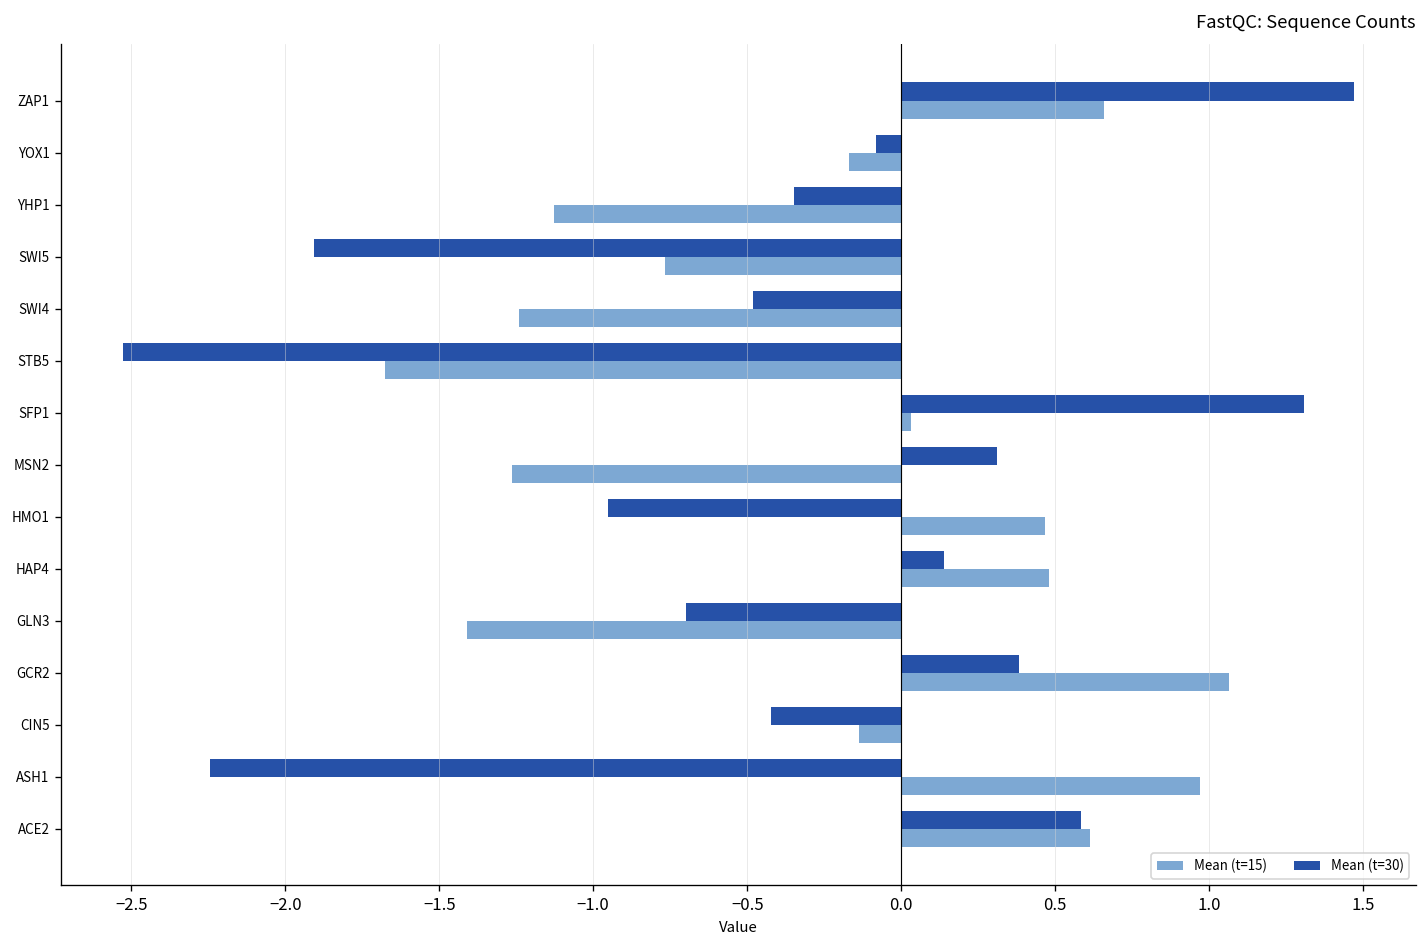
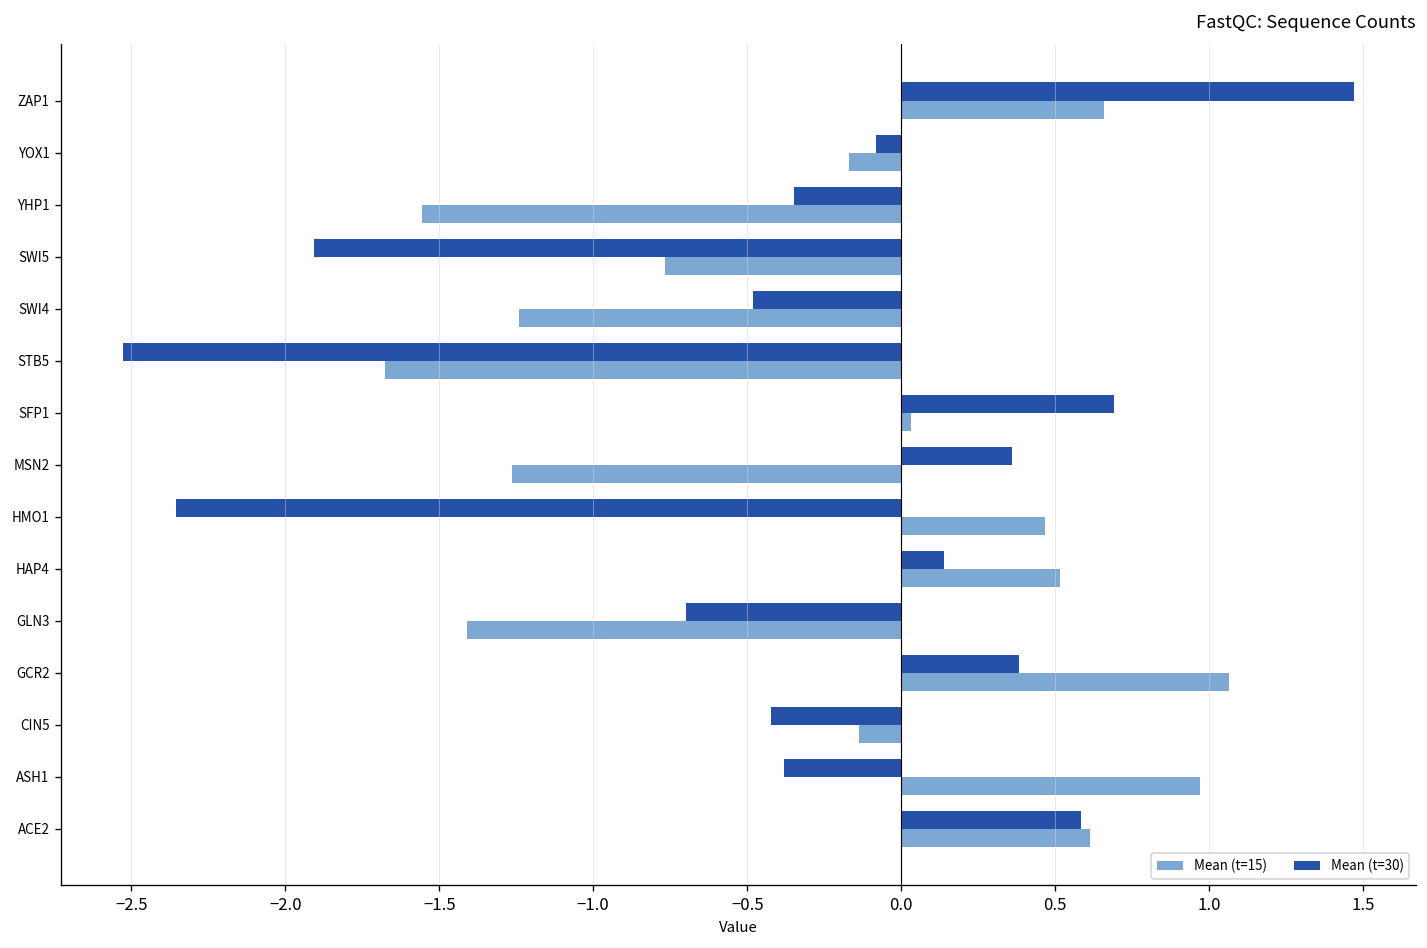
Mean (t=15), YHP1: -1.13 -> -1.55
Mean (t=30), SFP1: 1.31 -> 0.69
Mean (t=30), MSN2: 0.31 -> 0.36
Mean (t=30), HMO1: -0.95 -> -2.35
Mean (t=15), HAP4: 0.48 -> 0.51
Mean (t=30), ASH1: -2.25 -> -0.38
